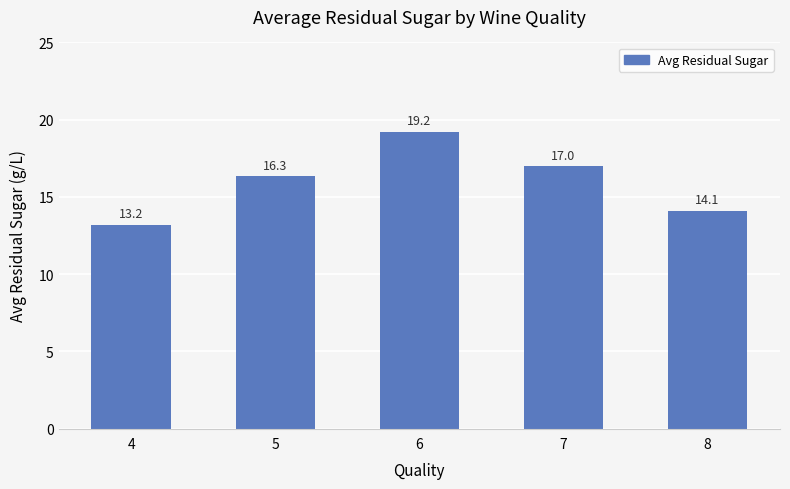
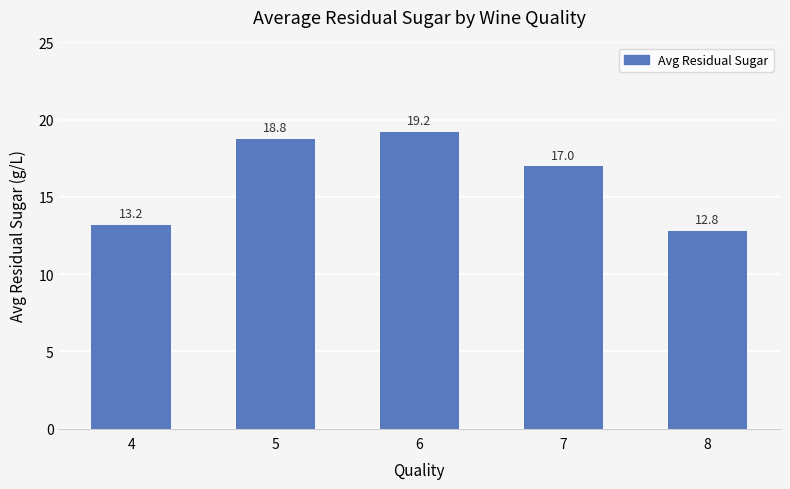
5: 16.3 -> 18.8
8: 14.1 -> 12.8
